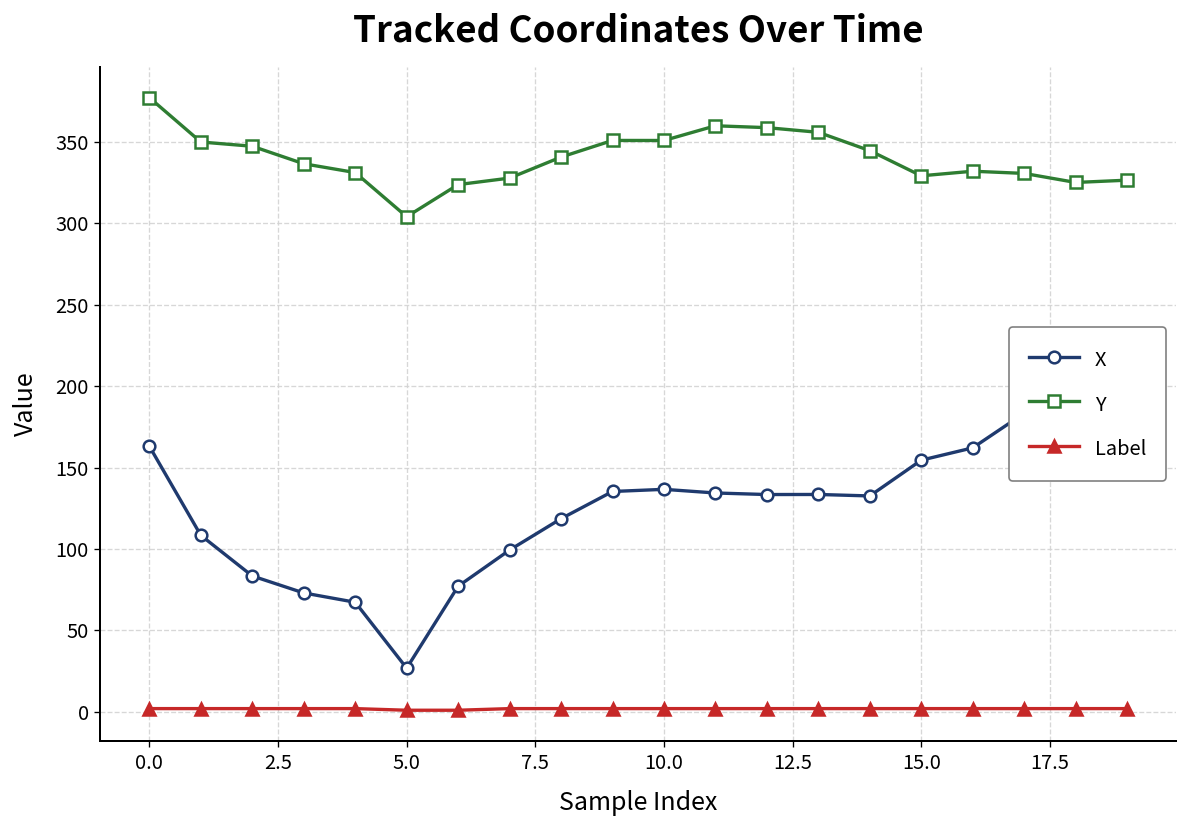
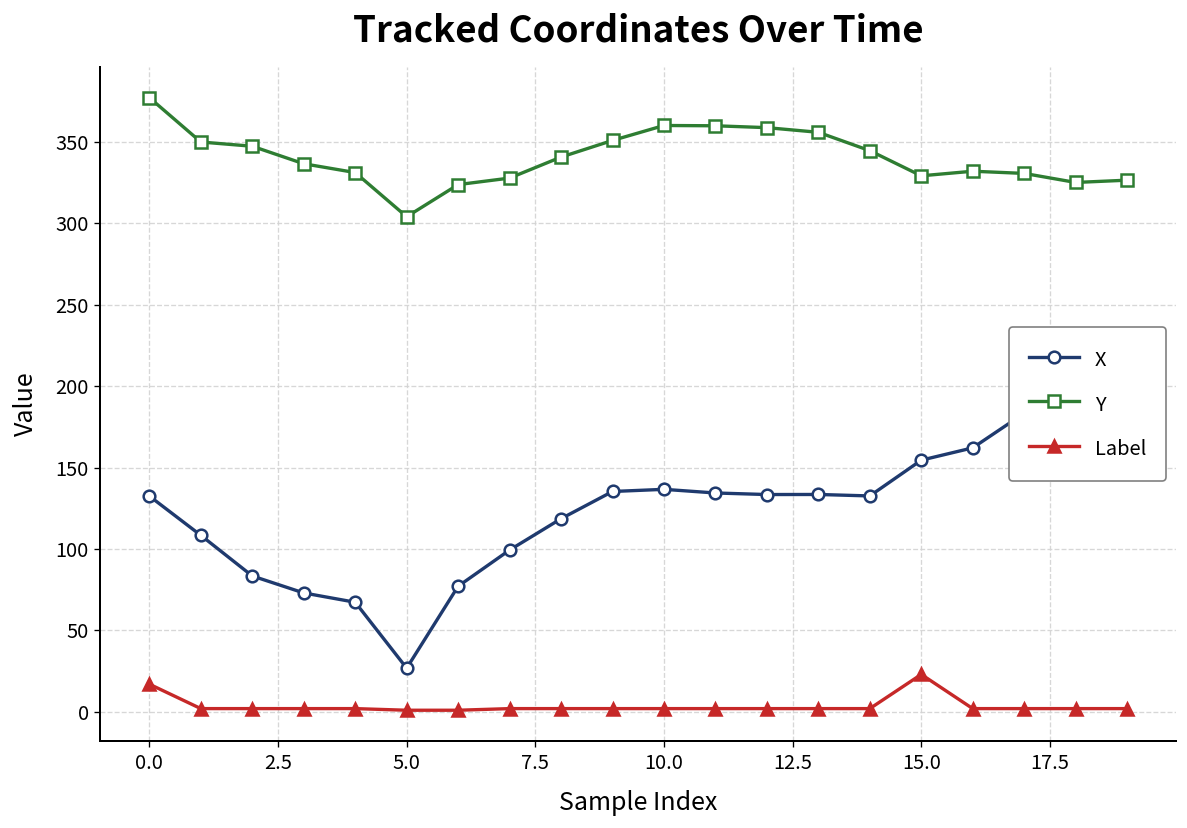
X, 0.0: 163 -> 132
Label, 0.0: 2 -> 17
Y, 10.0: 351 -> 360
Label, 15.0: 2 -> 23
